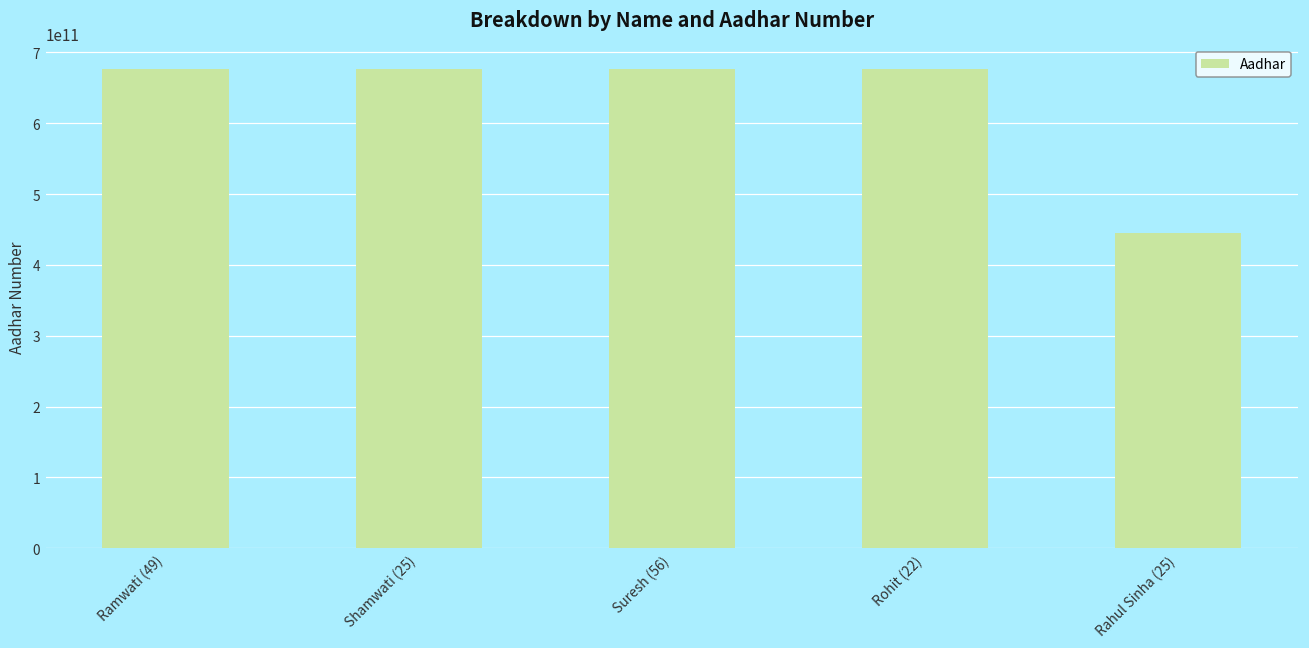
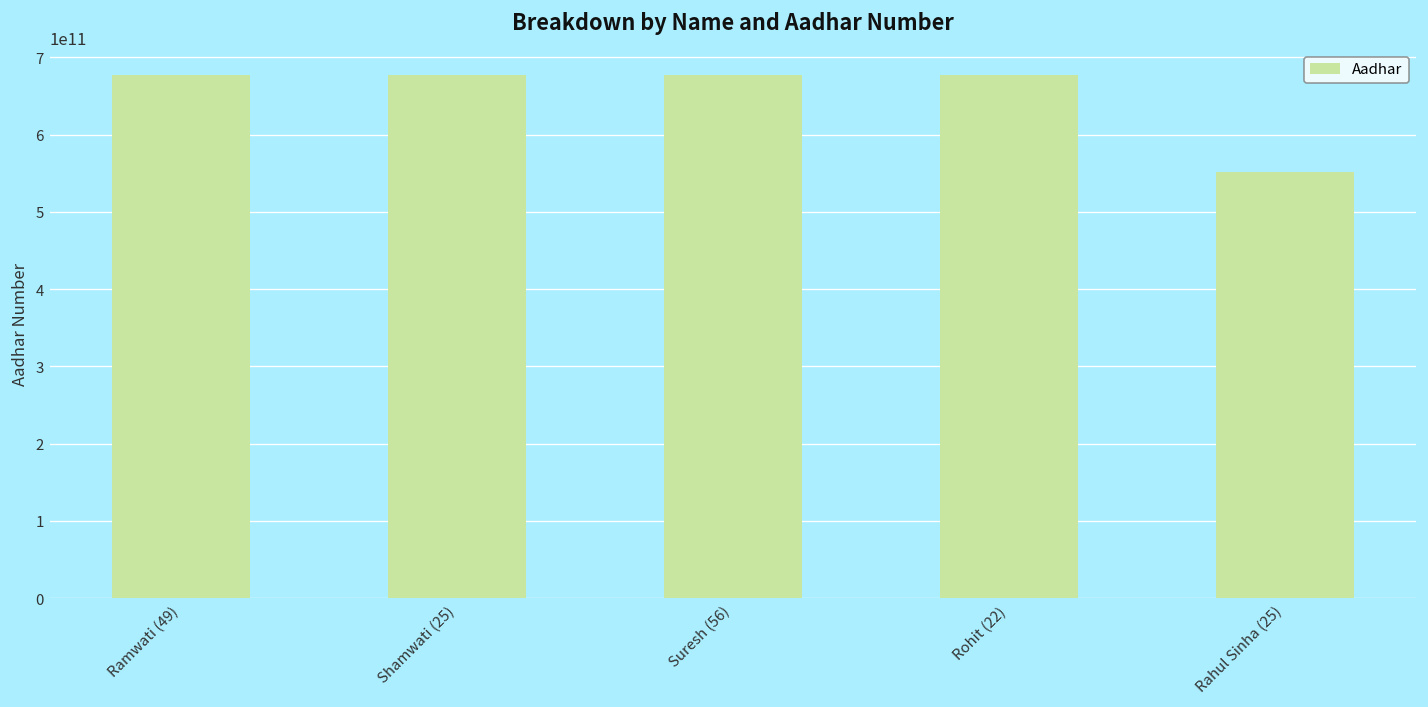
Rahul Sinha (25): 450000000000 -> 550000000000
